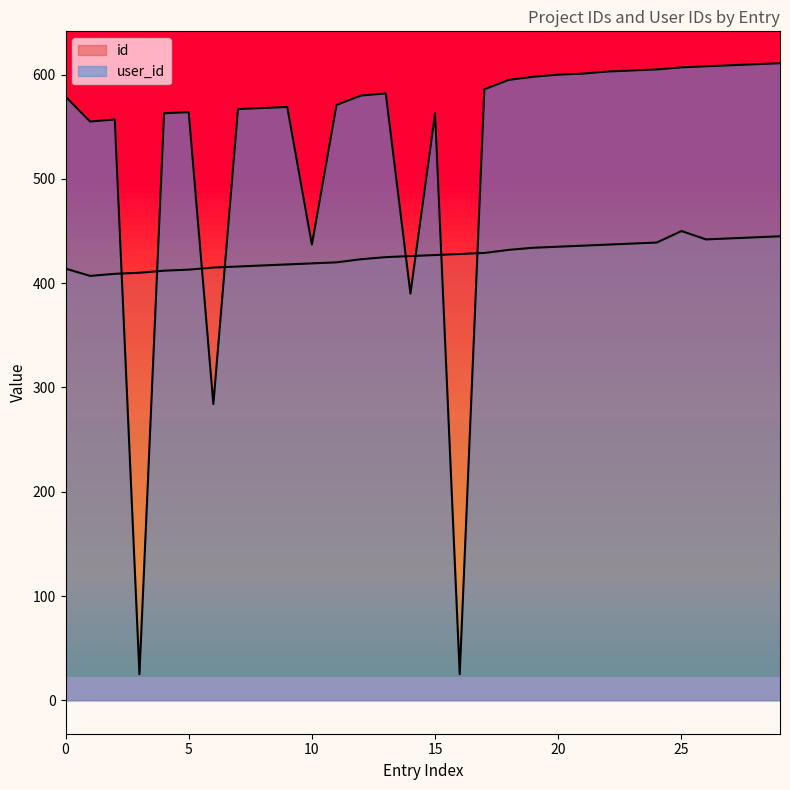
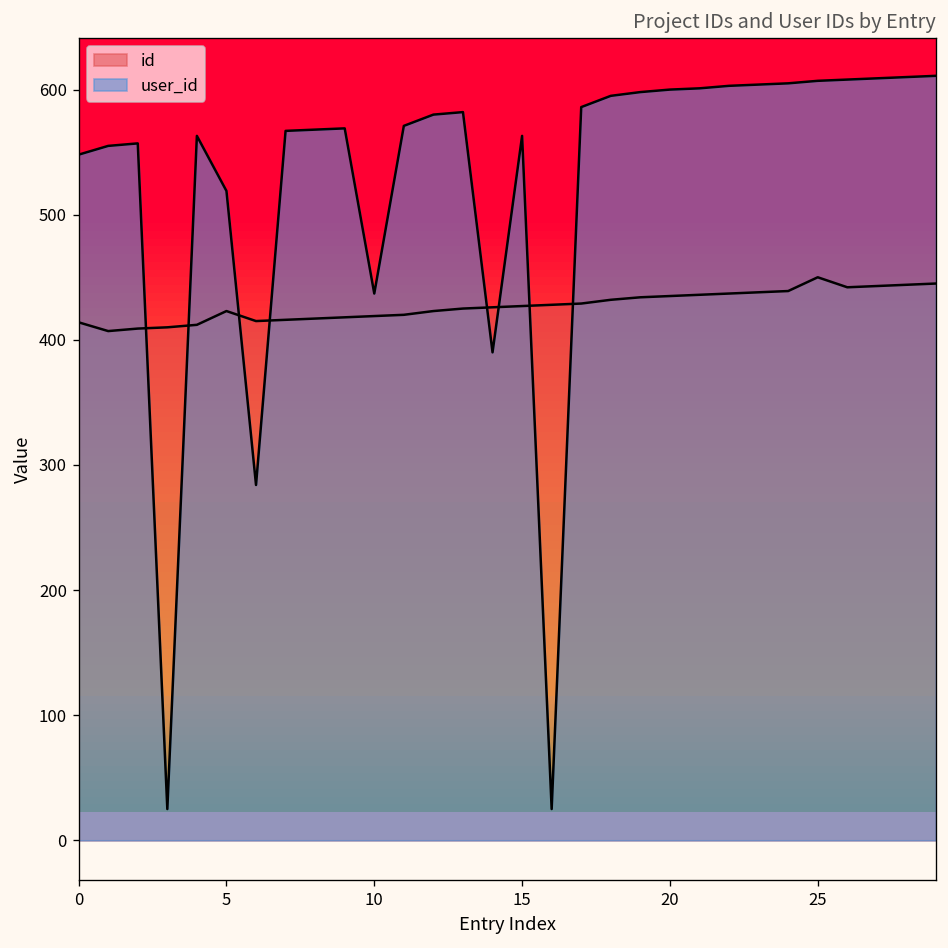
user_id, 0: 579 -> 548
id, 5: 413 -> 423
user_id, 5: 564 -> 519
